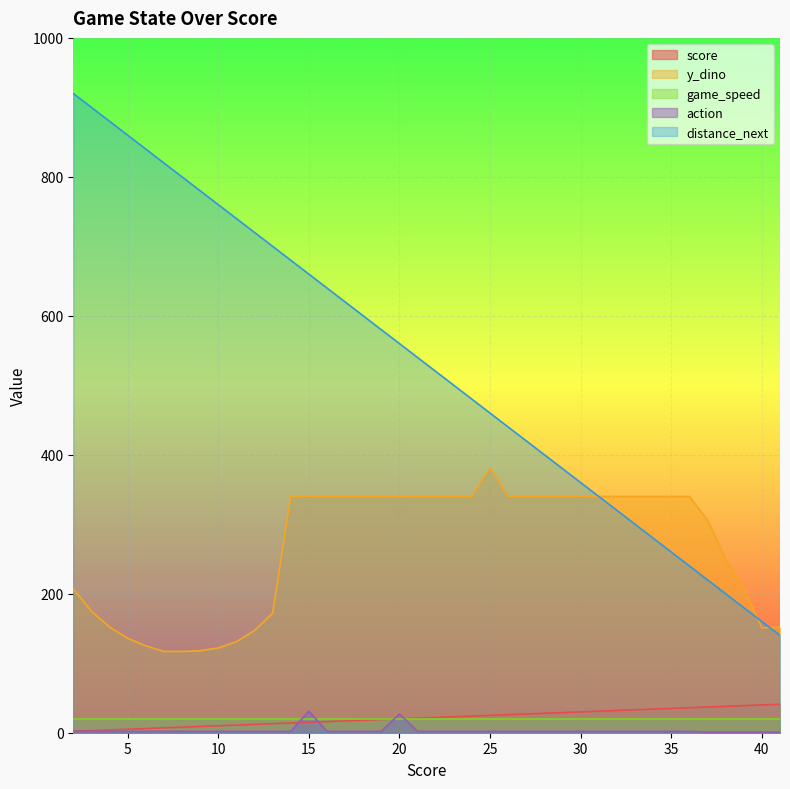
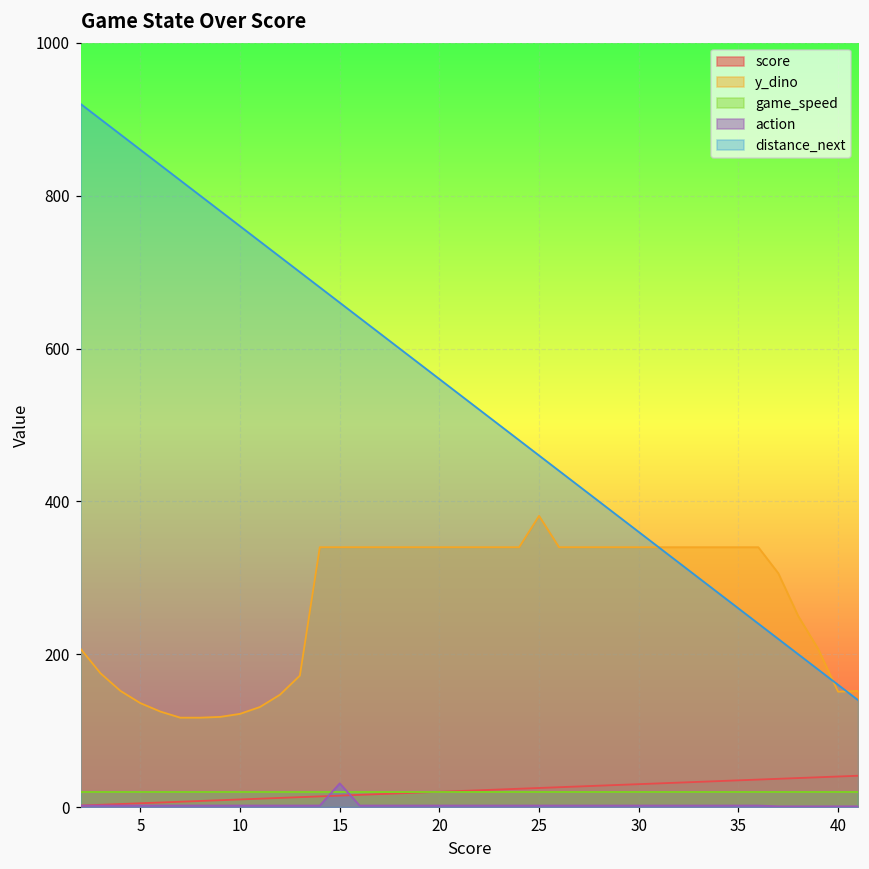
action, 20: 30 -> 0
